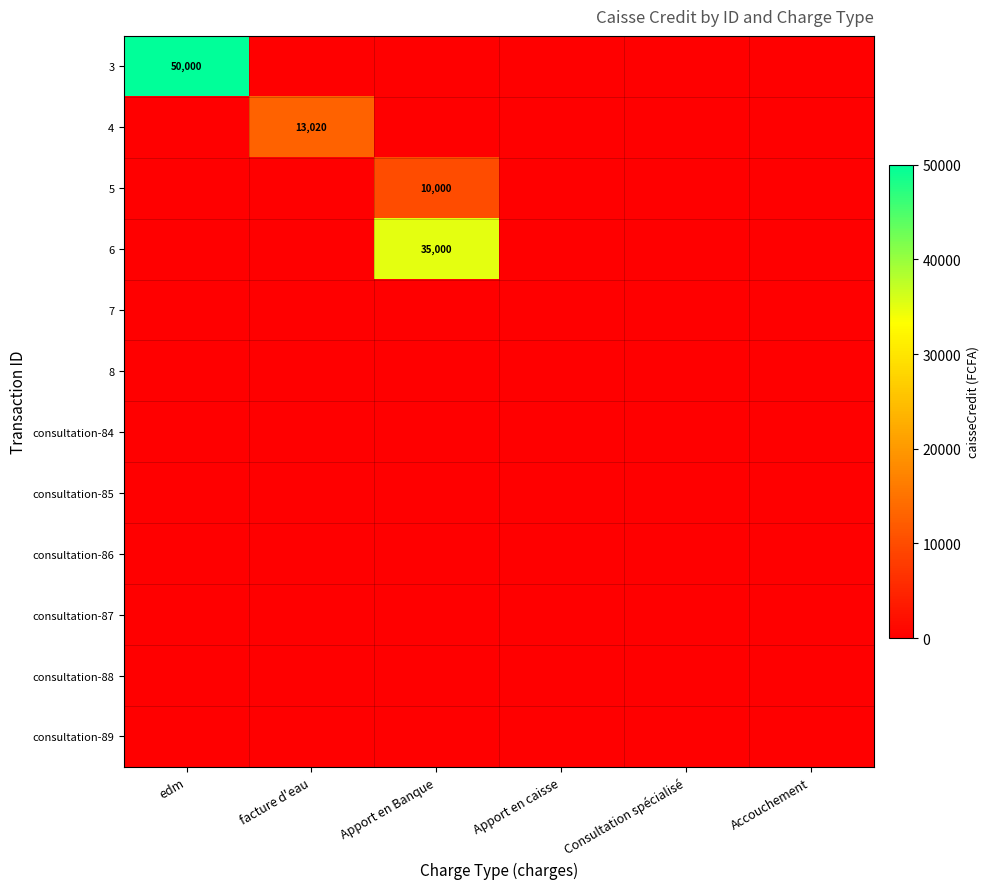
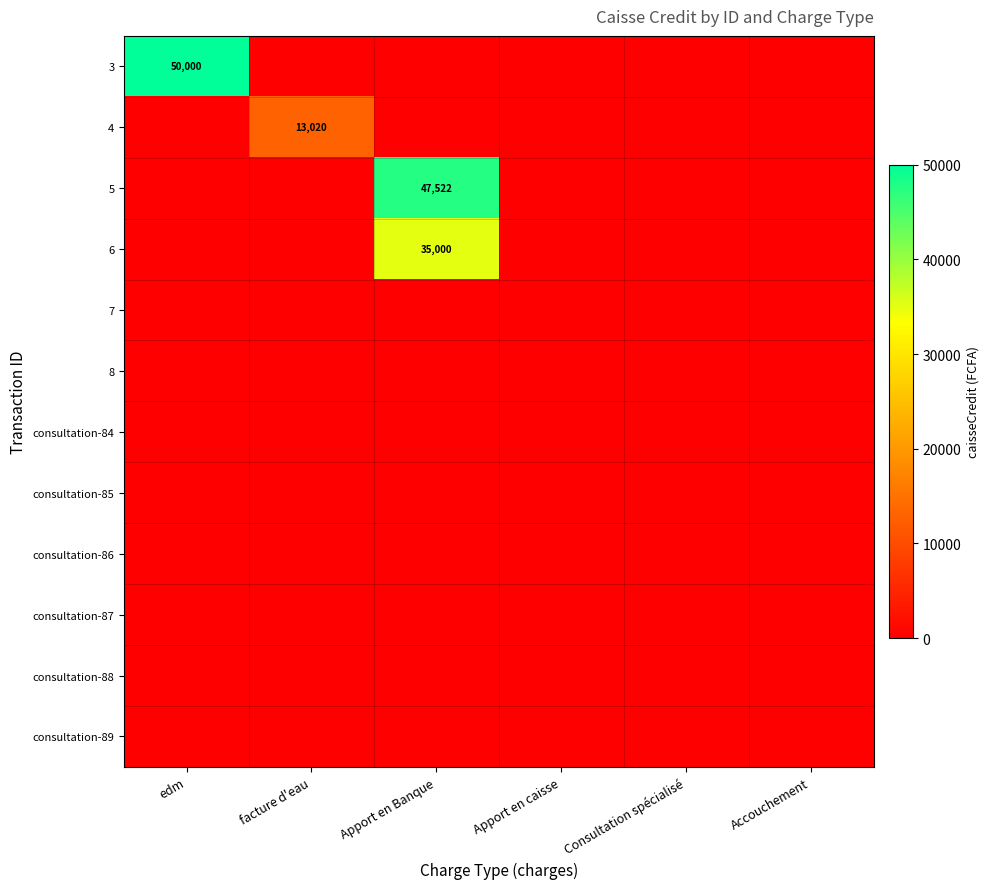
5, Apport en Banque: 10,000 -> 47,522
